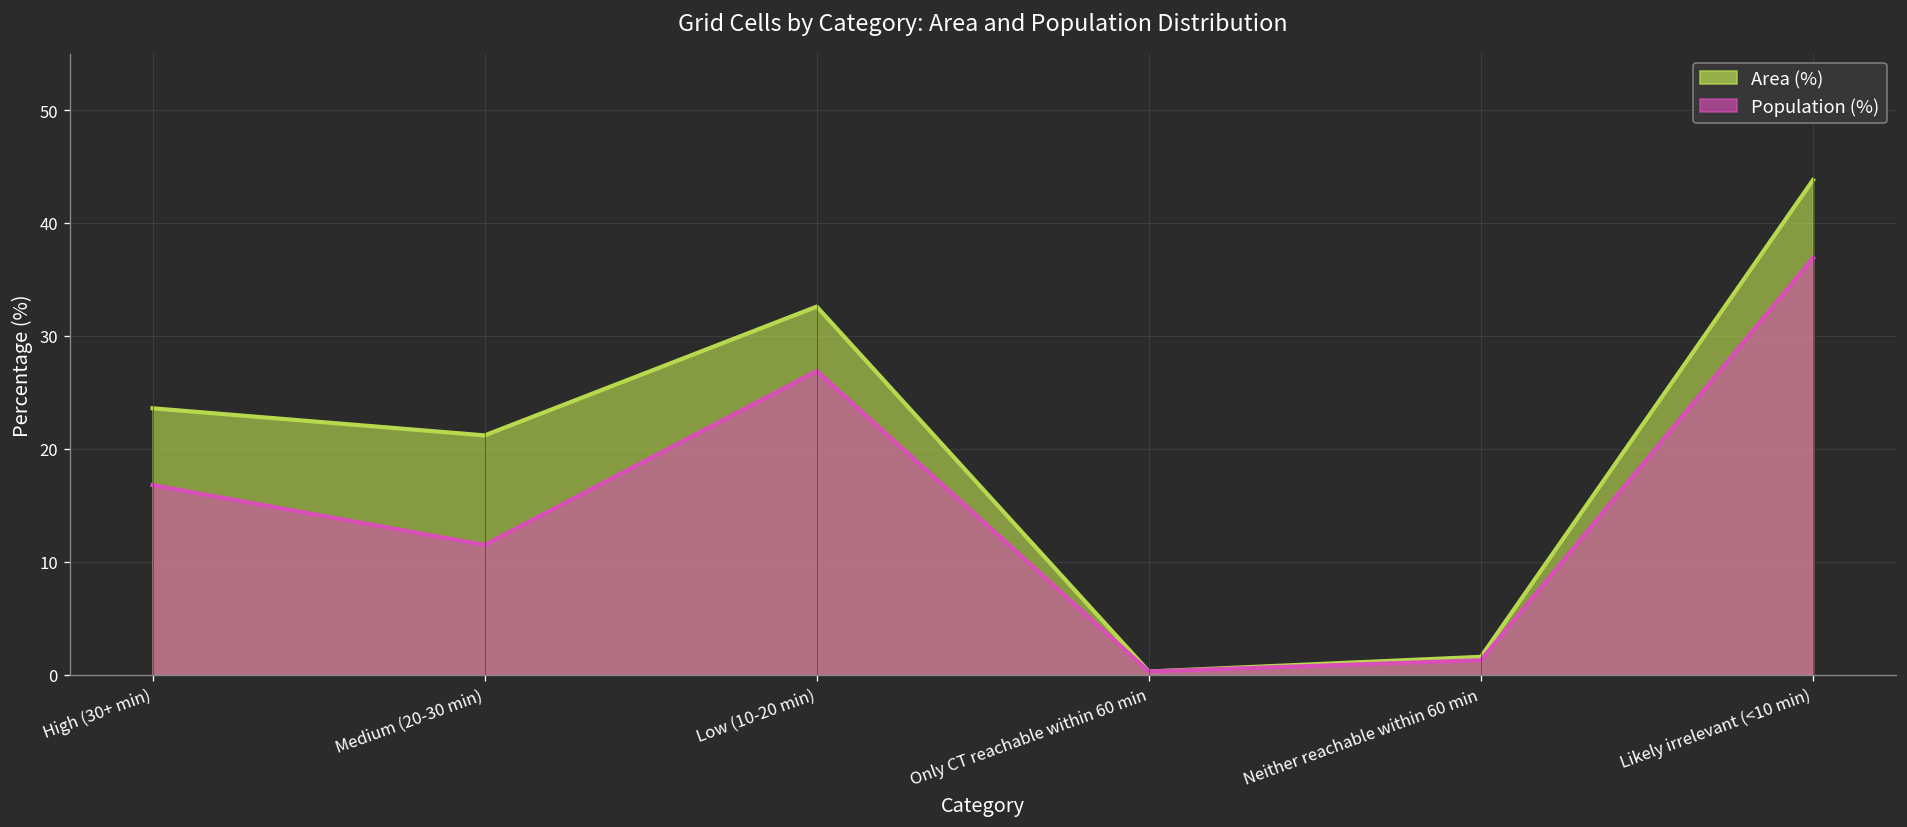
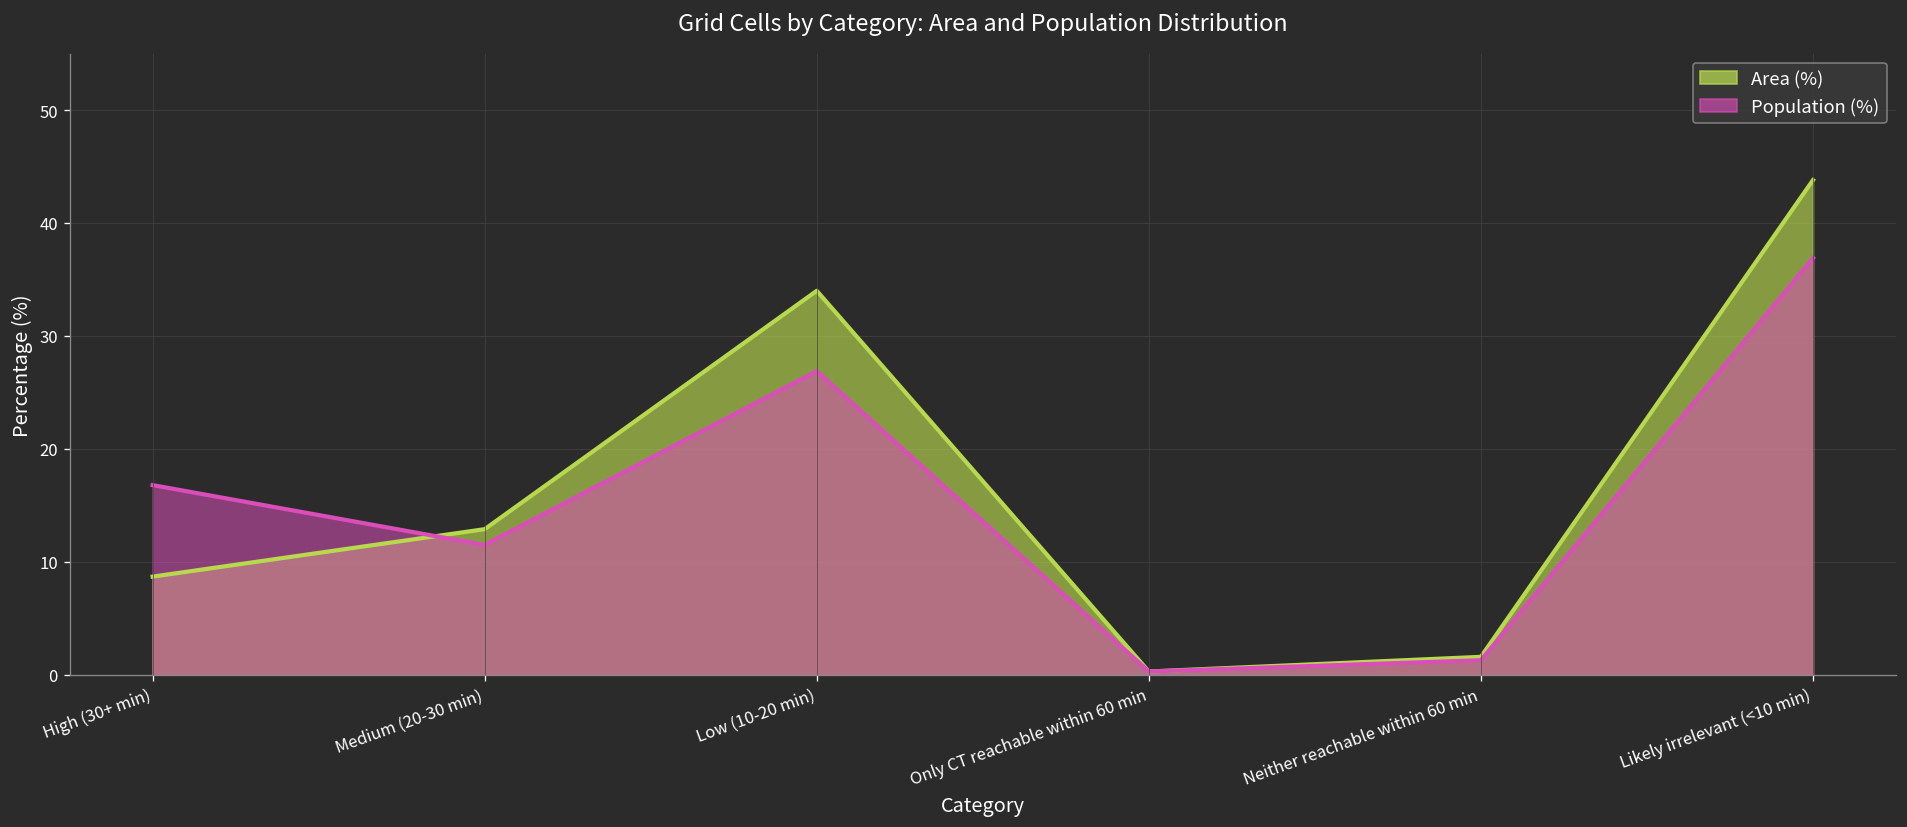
Area (%), High (30+ min): 24 -> 9
Area (%), Medium (20-30 min): 21 -> 13
Area (%), Low (10-20 min): 33 -> 34
